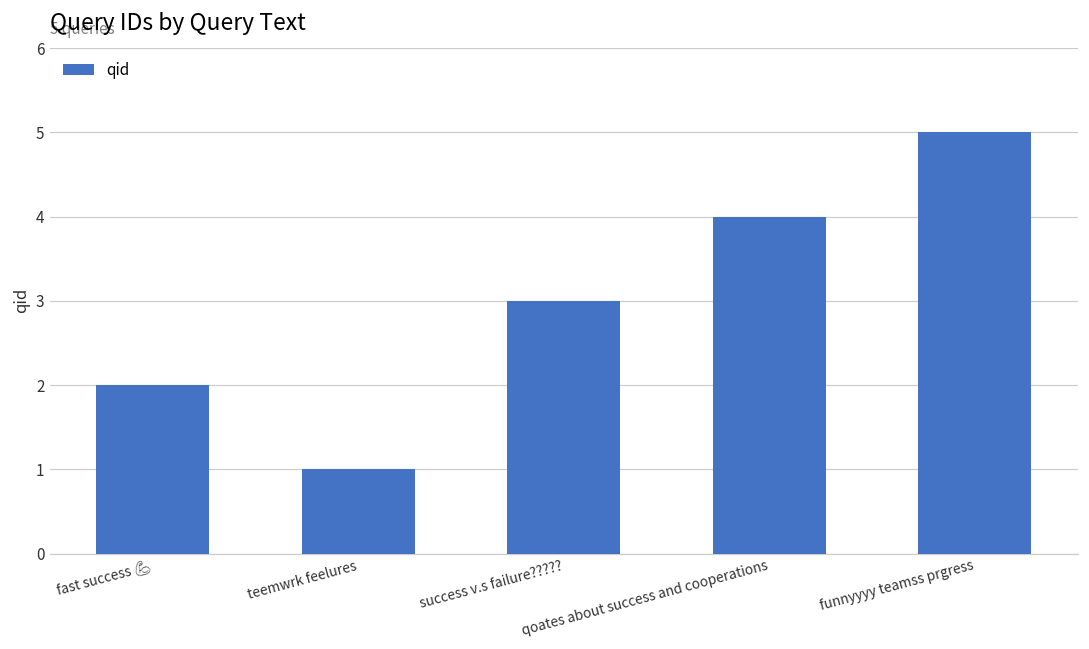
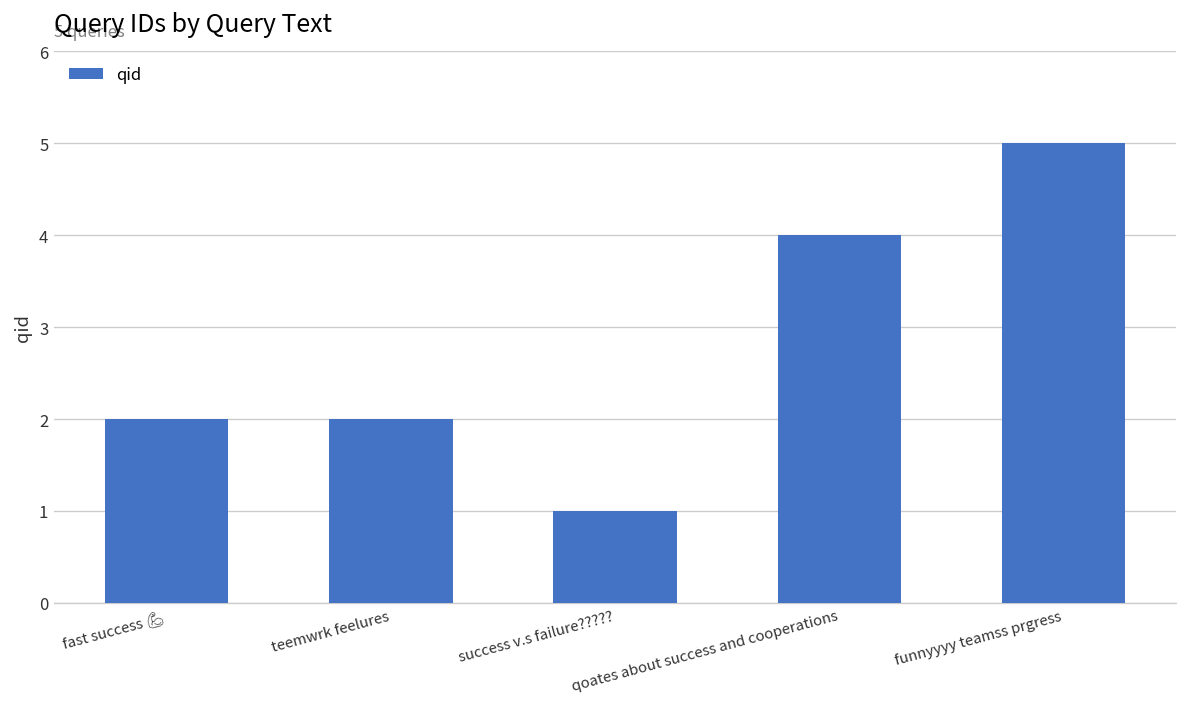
teemwrk feelures: 1 -> 2
success v.s failure?????: 3 -> 1
